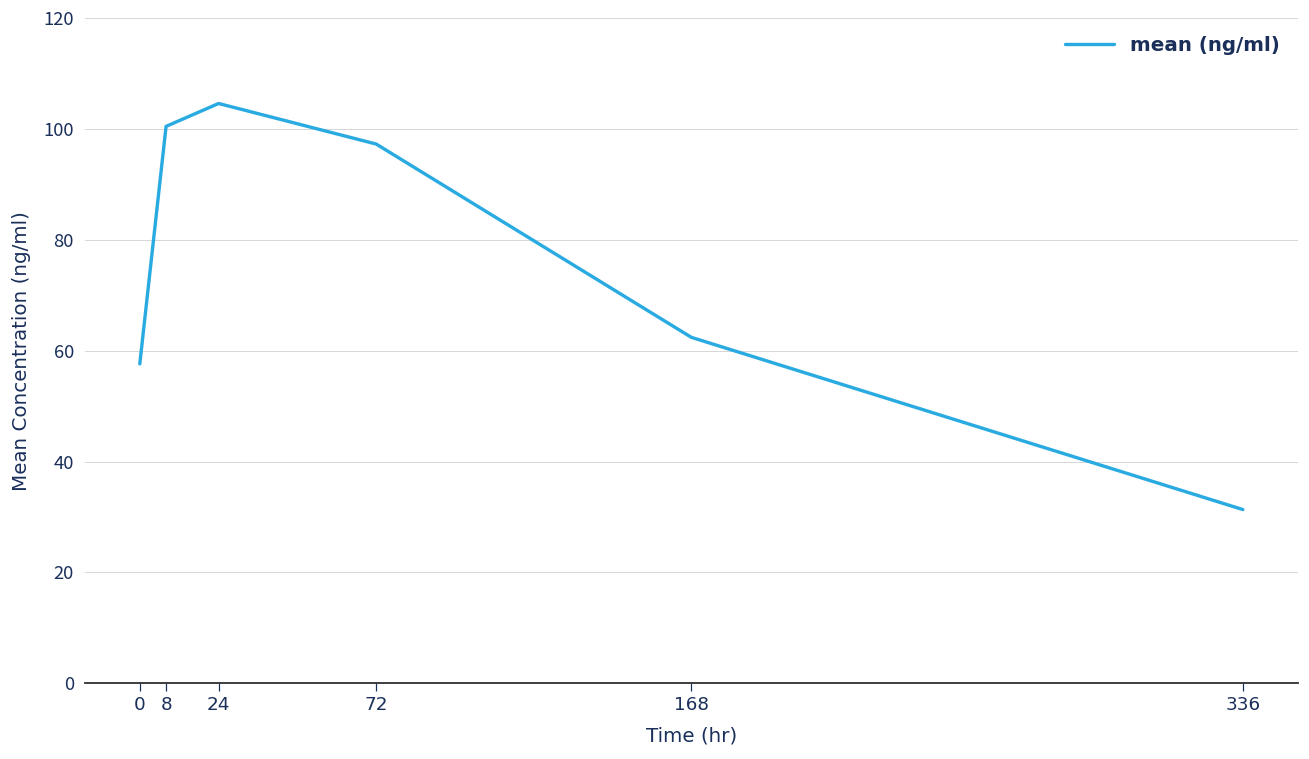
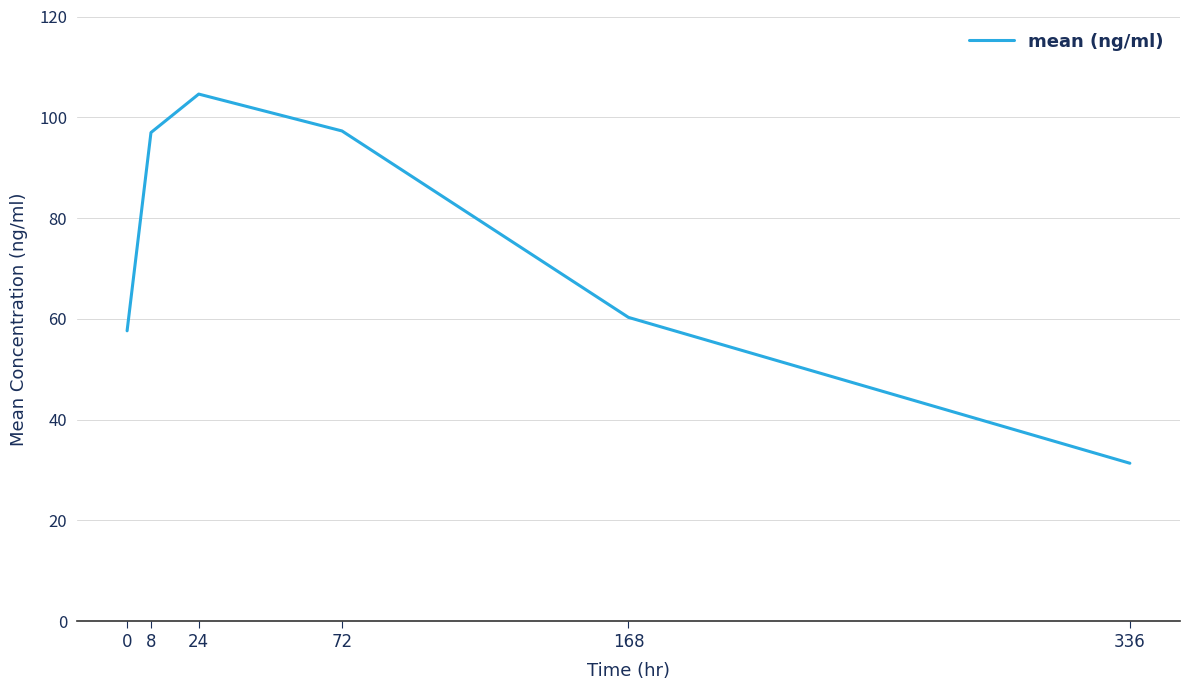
8: 100 -> 97
168: 62 -> 60
